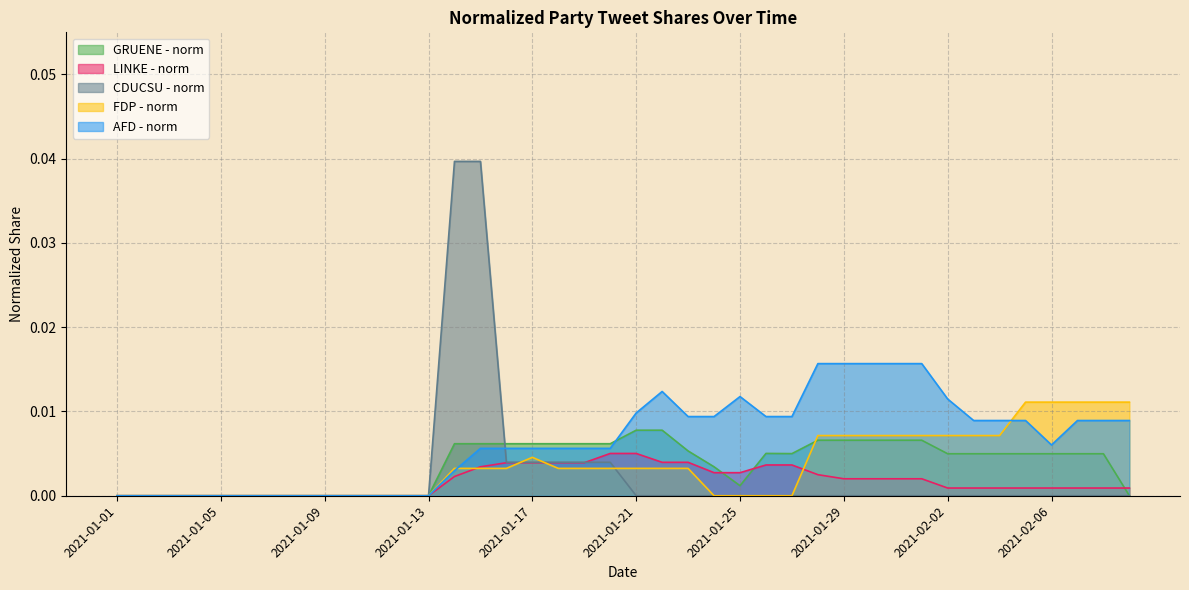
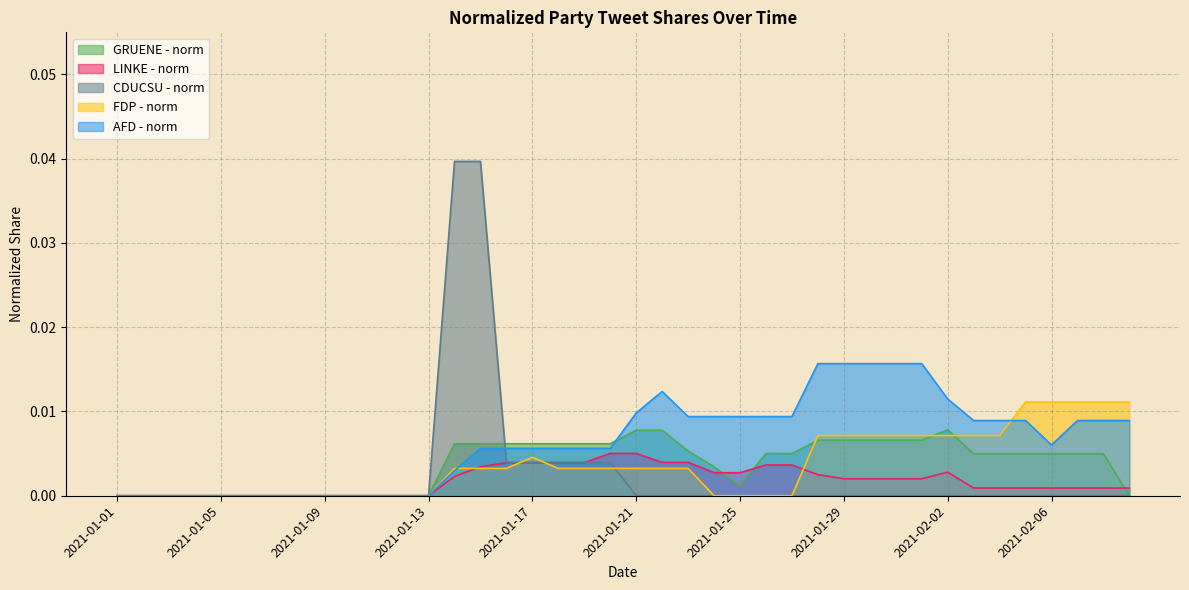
AFD - norm, 2021-01-25: 0.012 -> 0.009
GRUENE - norm, 2021-02-02: 0.005 -> 0.008
LINKE - norm, 2021-02-02: 0.001 -> 0.003
